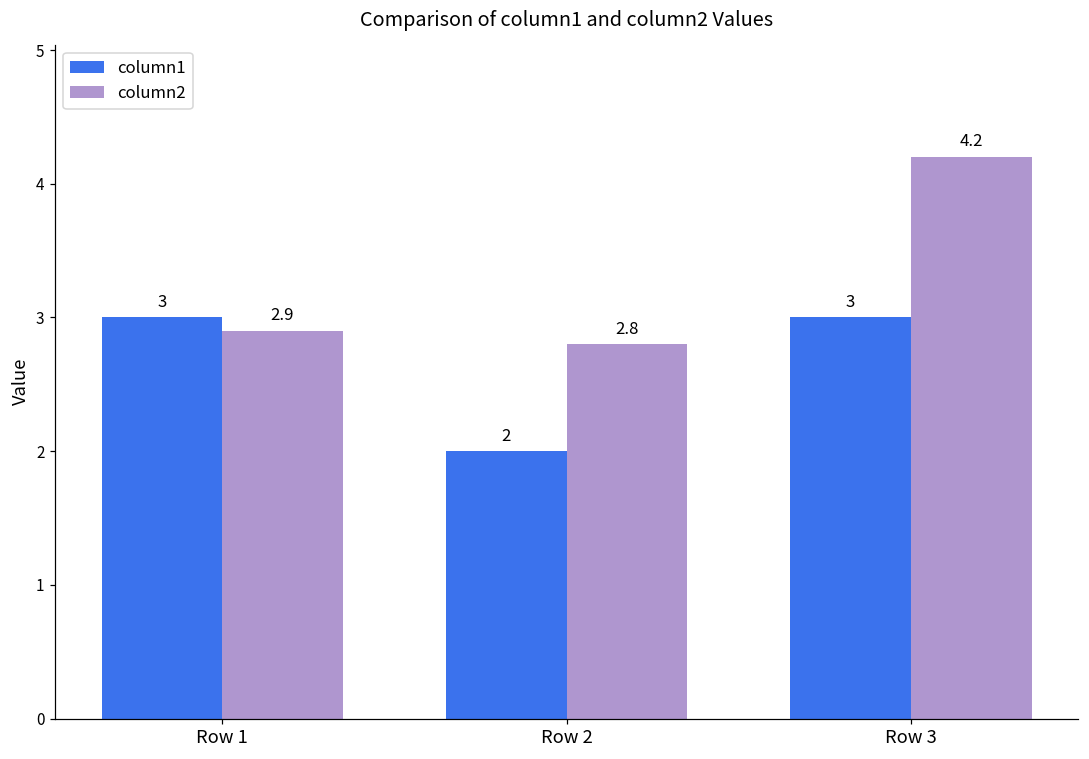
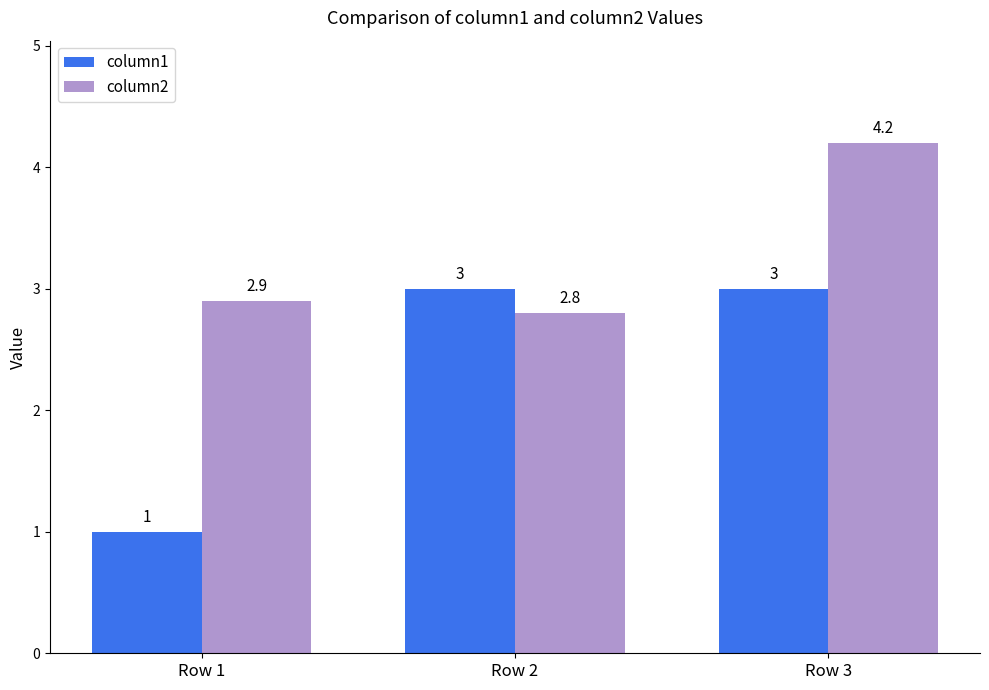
column1, Row 1: 3 -> 1
column1, Row 2: 2 -> 3
